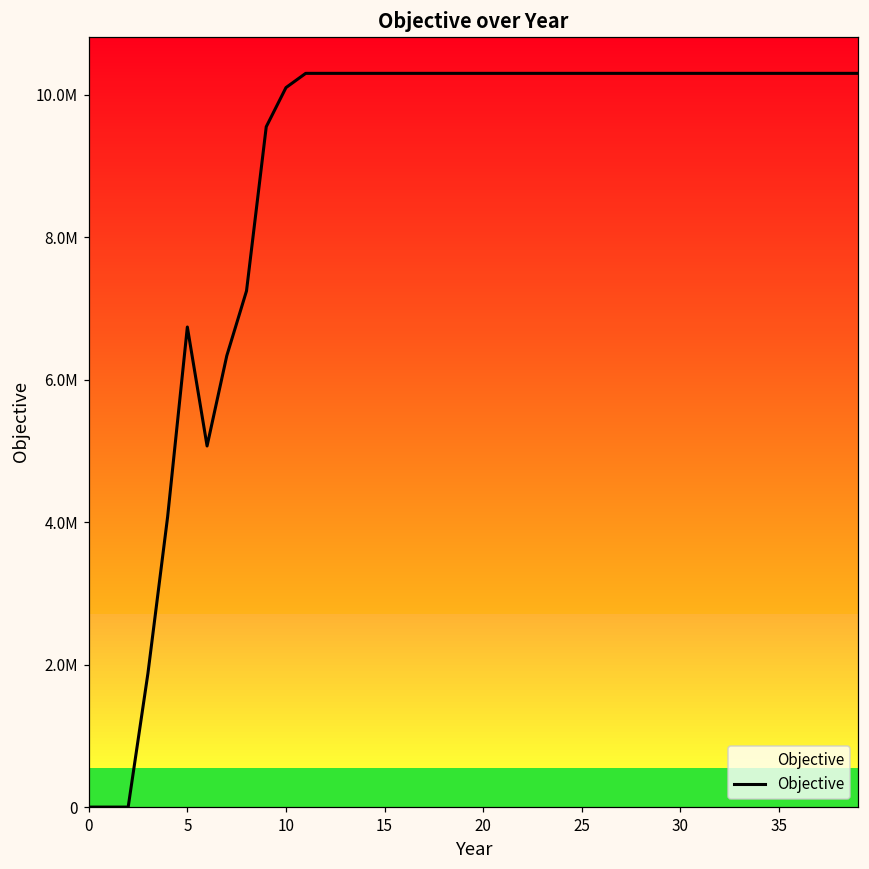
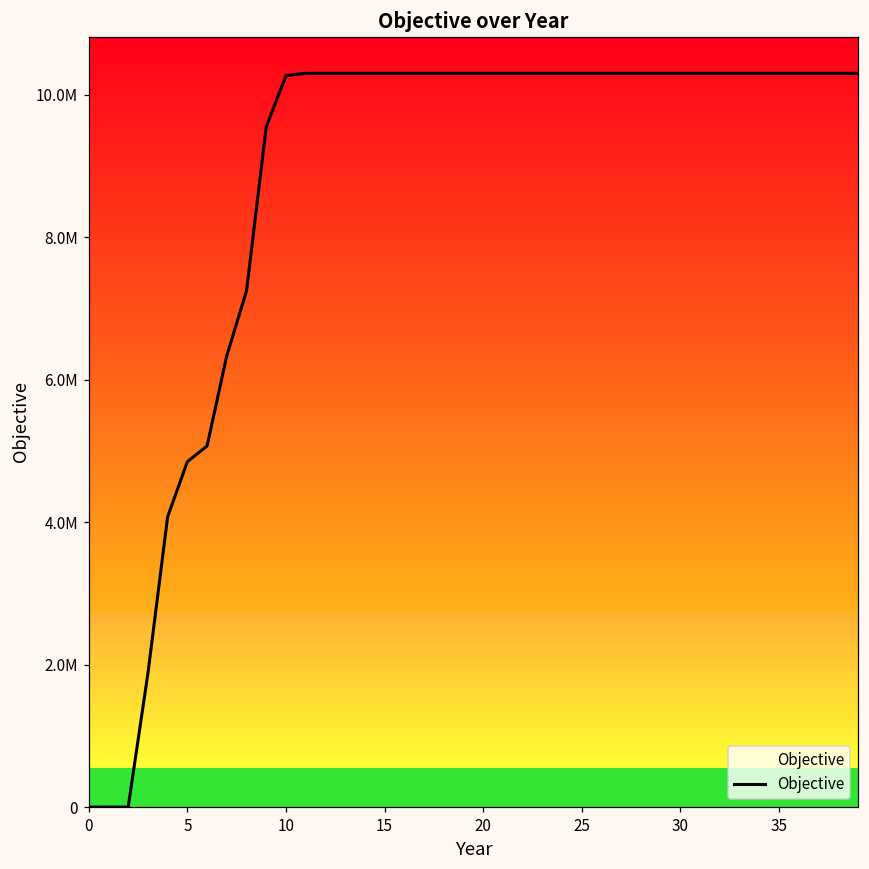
5: 6700000 -> 4800000
10: 10100000 -> 10300000
